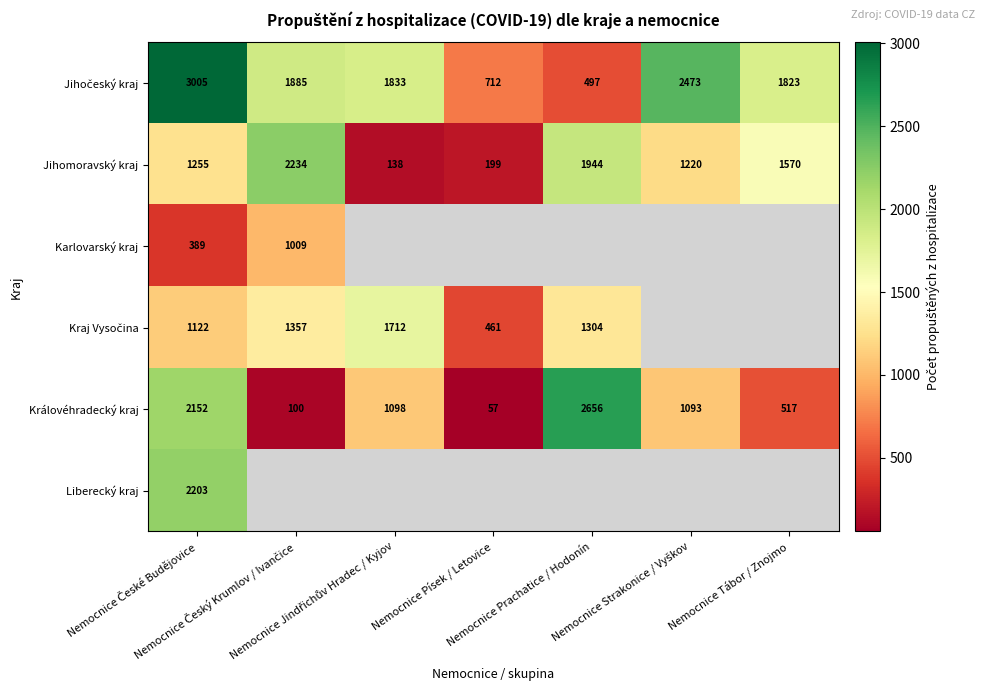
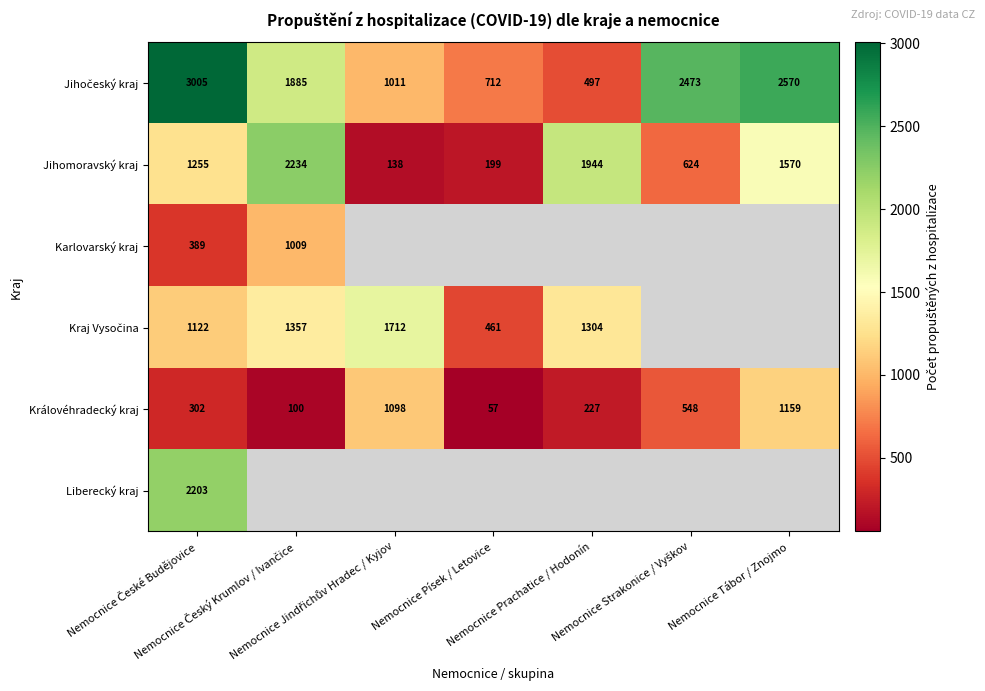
Jihočeský kraj, Nemocnice Jindřichův Hradec / Kyjov: 1833 -> 1011
Jihočeský kraj, Nemocnice Tábor / Znojmo: 1823 -> 2570
Jihomoravský kraj, Nemocnice Strakonice / Vyškov: 1220 -> 624
Královéhradecký kraj, Nemocnice České Budějovice: 2152 -> 302
Královéhradecký kraj, Nemocnice Prachatice / Hodonín: 2656 -> 227
Královéhradecký kraj, Nemocnice Strakonice / Vyškov: 1093 -> 548
Královéhradecký kraj, Nemocnice Tábor / Znojmo: 517 -> 1159
